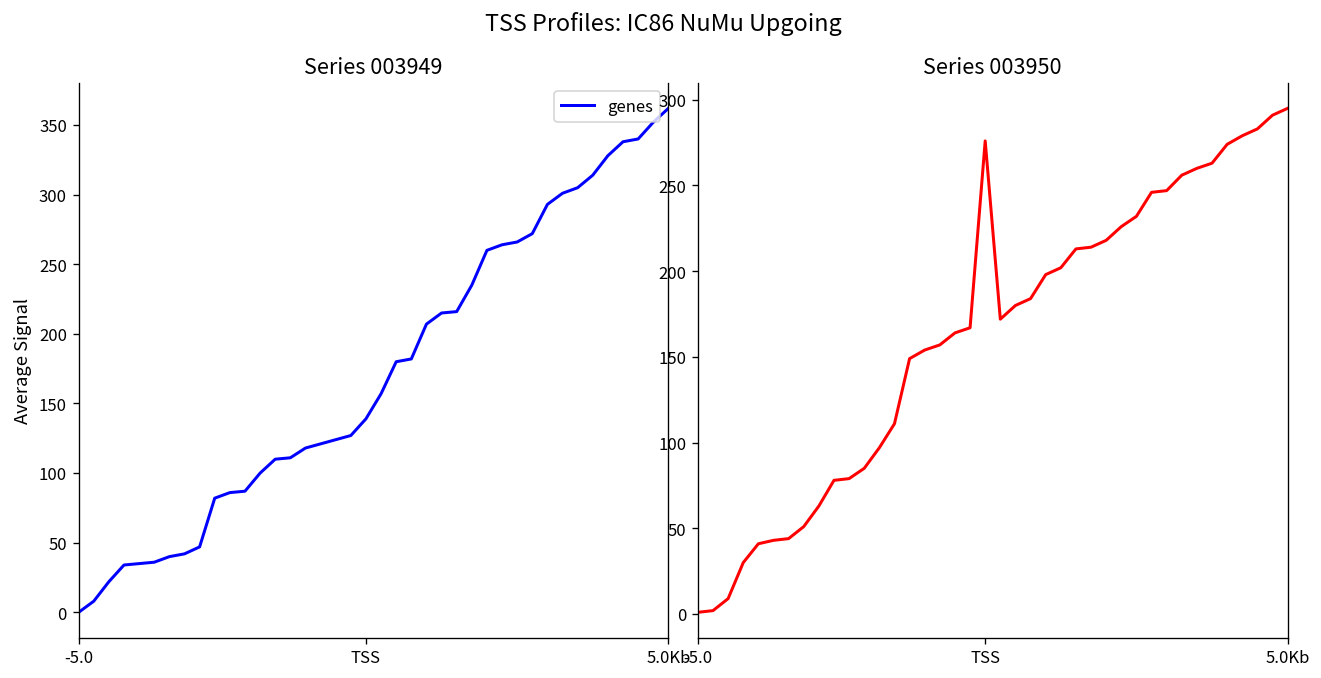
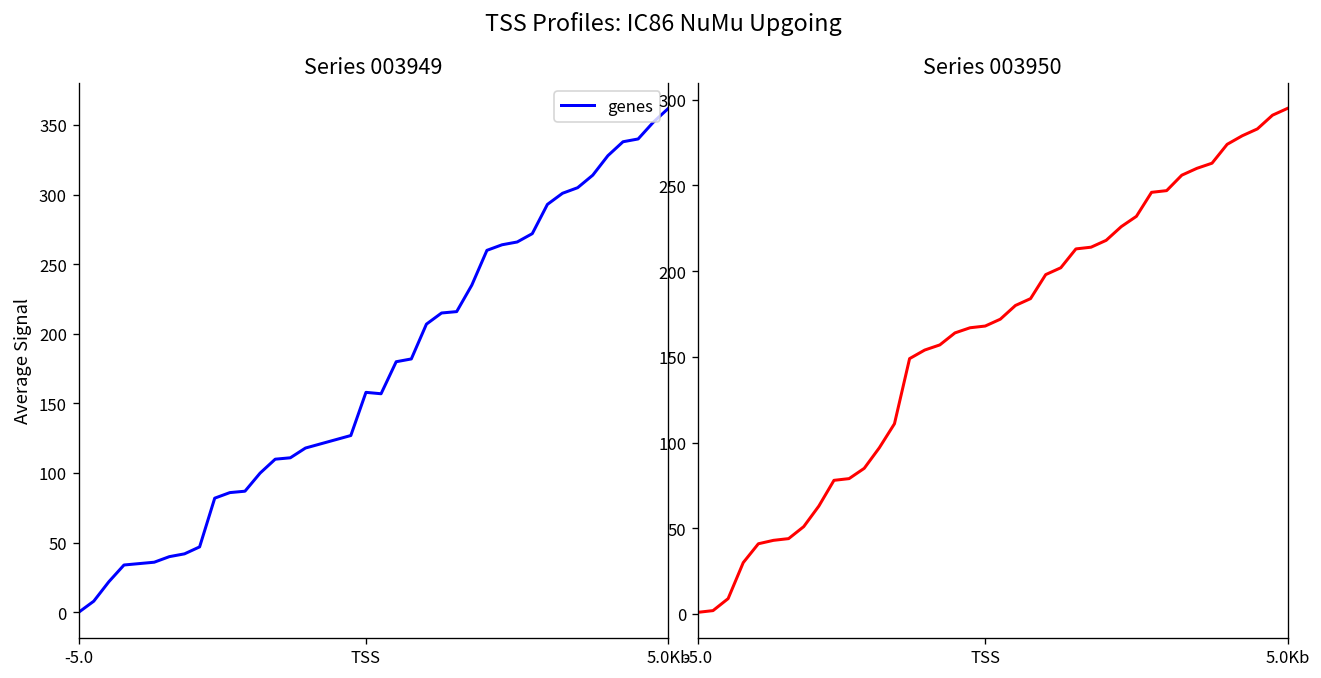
Series 003949, TSS: 139 -> 158
Series 003950, TSS: 276 -> 168
